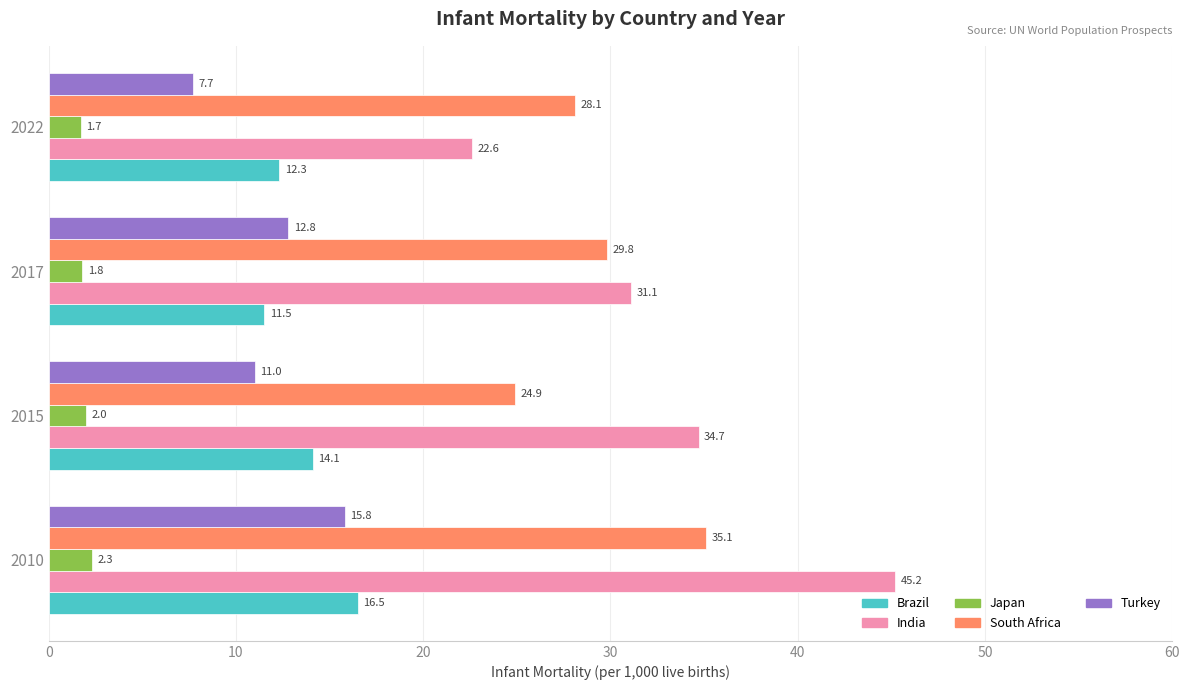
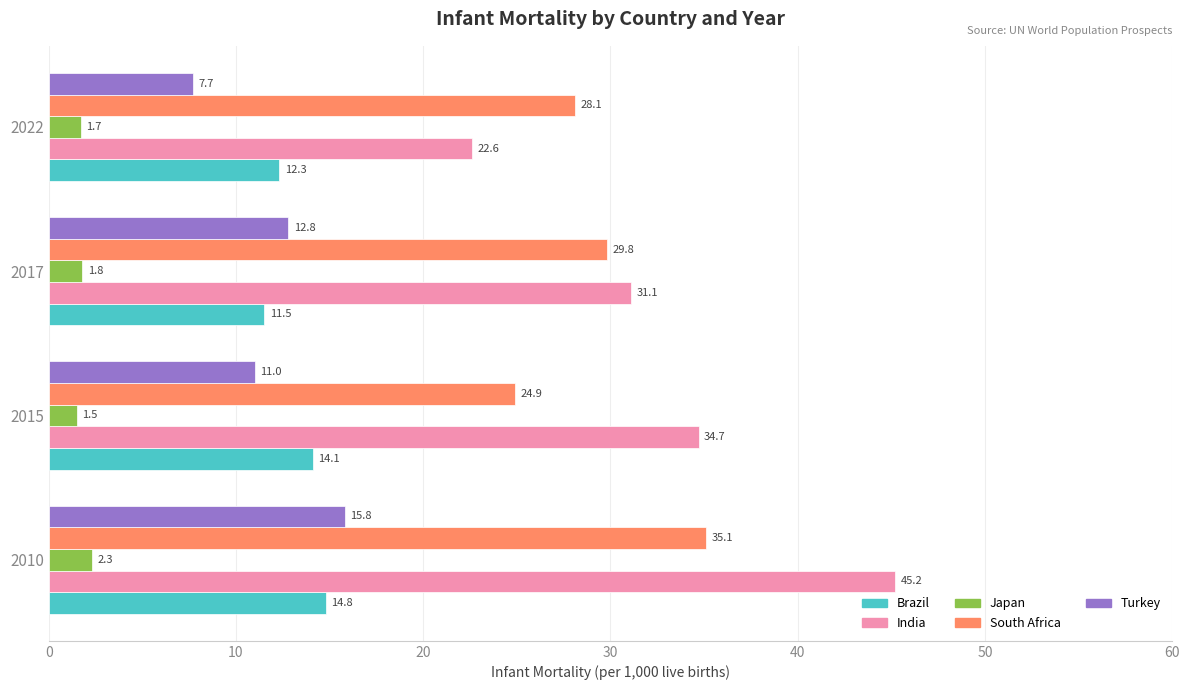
Japan, 2015: 2.0 -> 1.5
Brazil, 2010: 16.5 -> 14.8
